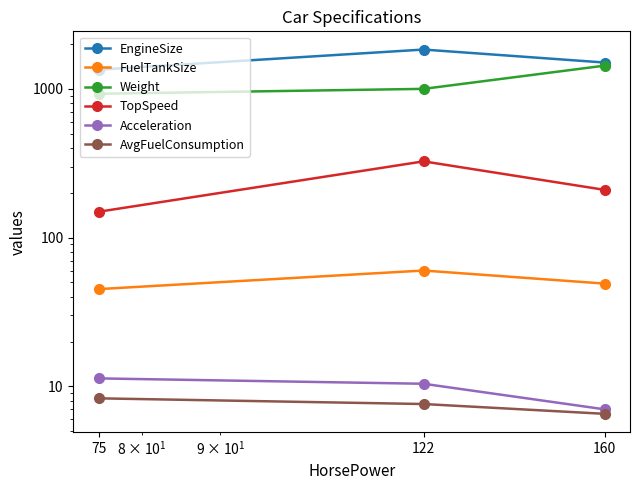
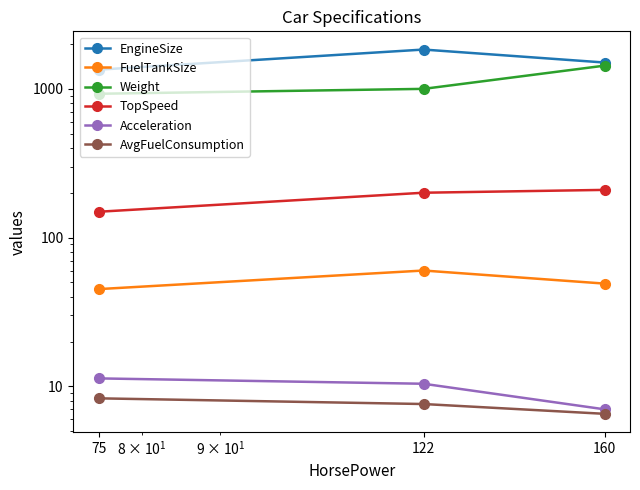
TopSpeed, 122: 330 -> 200
